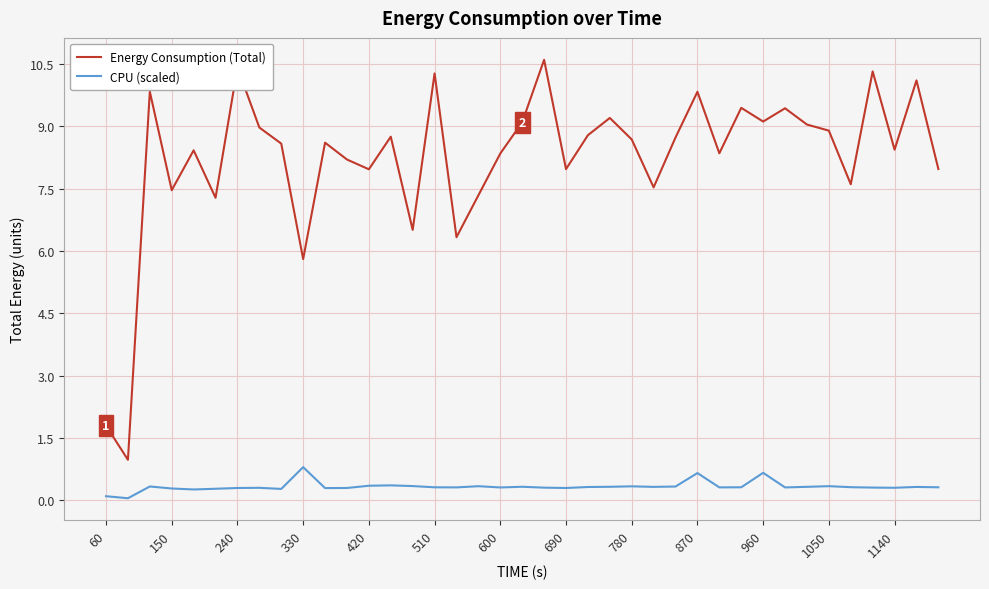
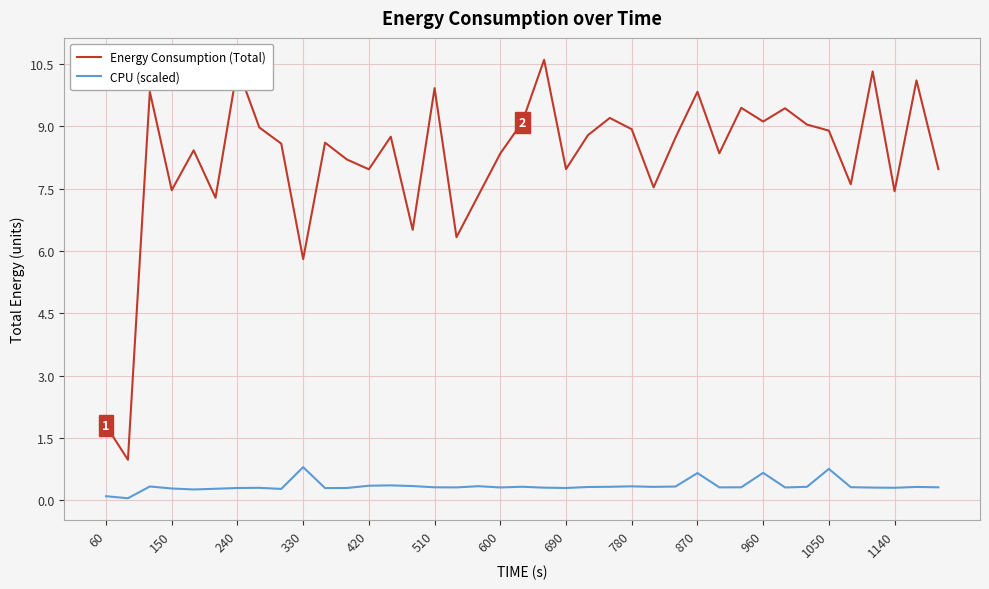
Energy Consumption (Total), 510: 10.3 -> 9.9
Energy Consumption (Total), 780: 8.7 -> 8.9
CPU (scaled), 1050: 0.3 -> 0.8
Energy Consumption (Total), 1140: 8.4 -> 7.4
